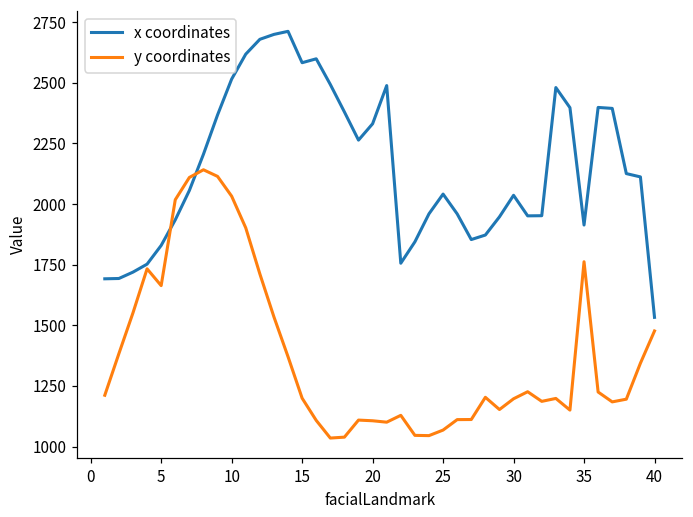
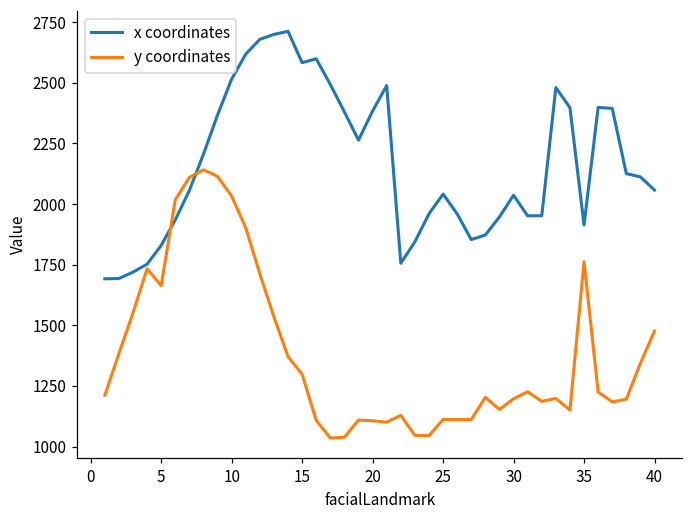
y coordinates, 15: 1200 -> 1300
x coordinates, 20: 2330 -> 2380
y coordinates, 25: 1070 -> 1110
x coordinates, 40: 1530 -> 2060
